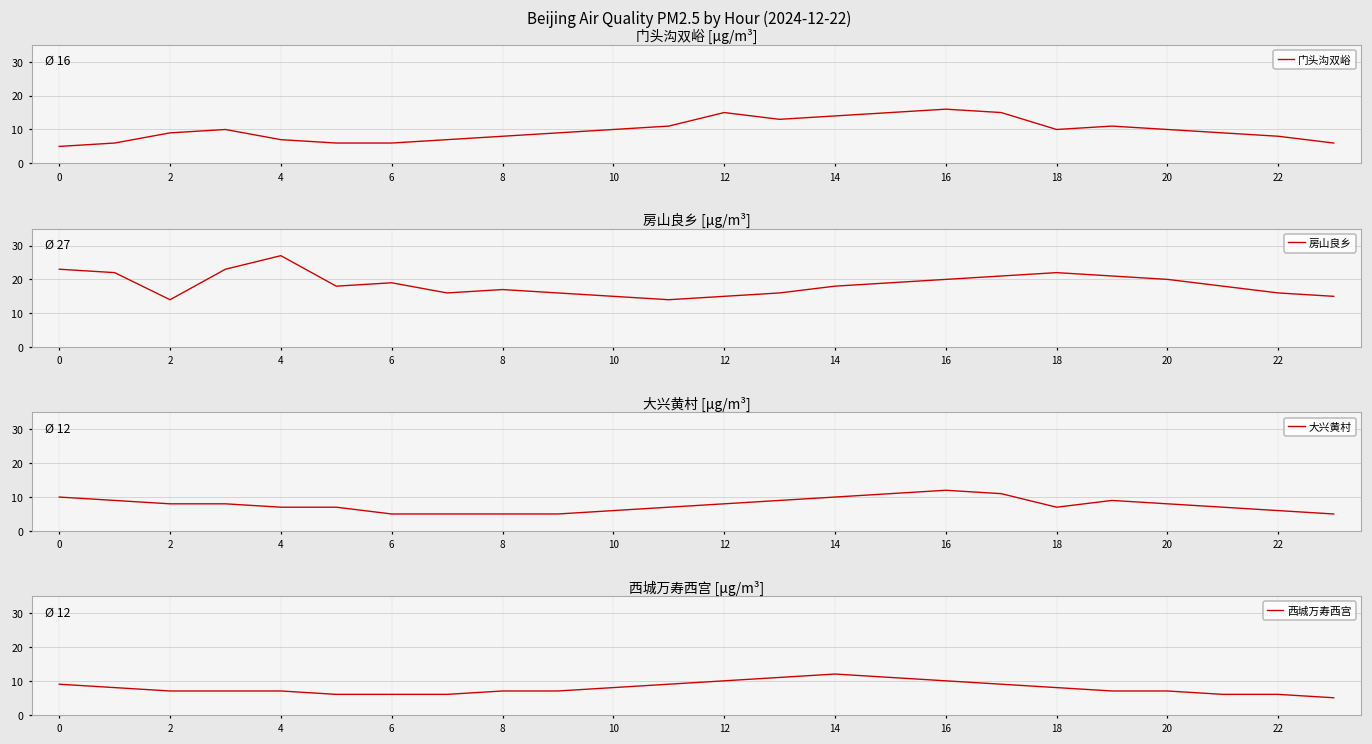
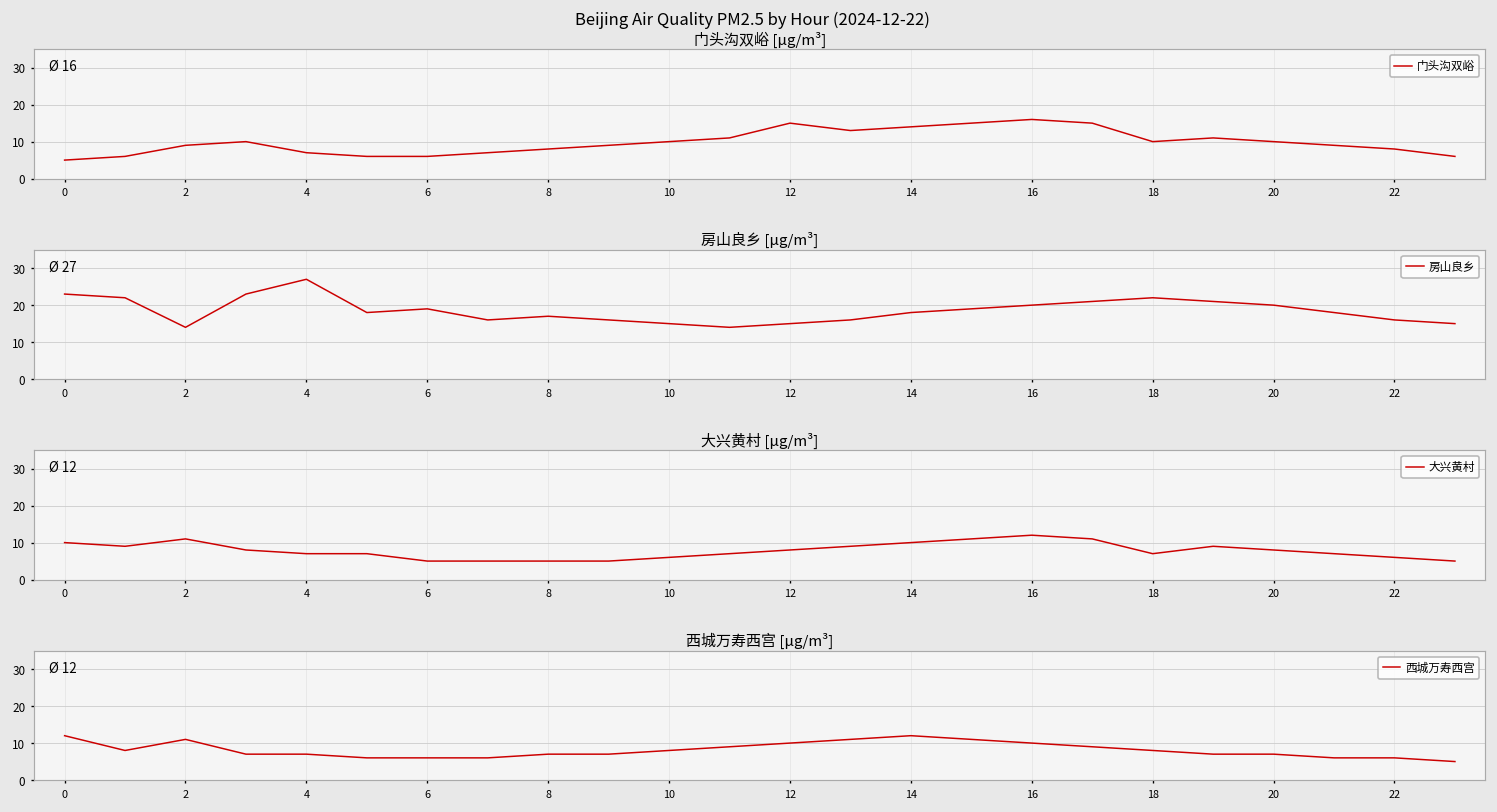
大兴黄村 [μg/m³], 2: 8 -> 11
西城万寿西宫 [μg/m³], 0: 9 -> 12
西城万寿西宫 [μg/m³], 2: 7 -> 11
